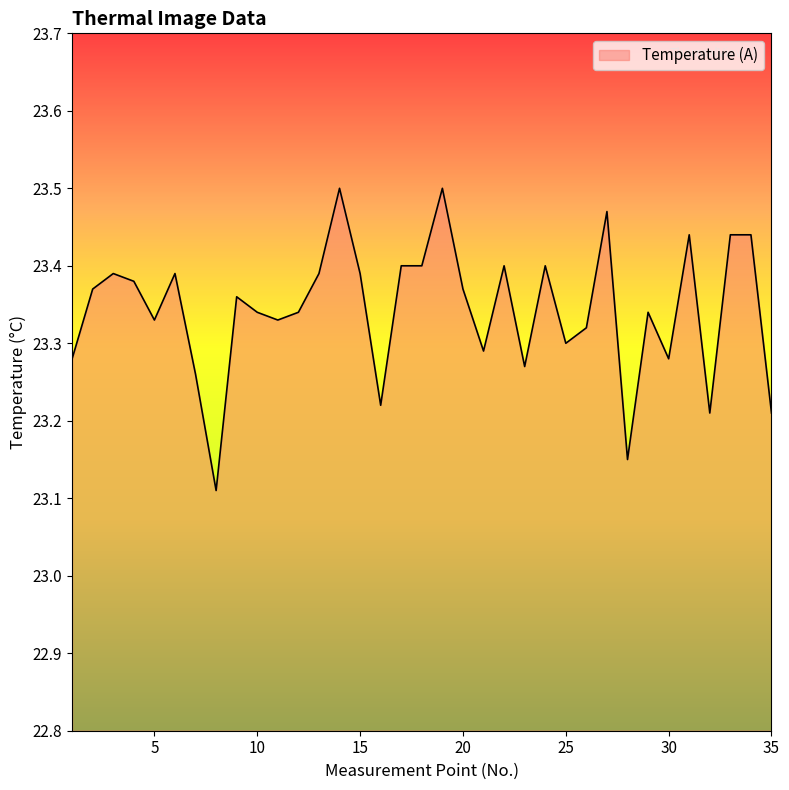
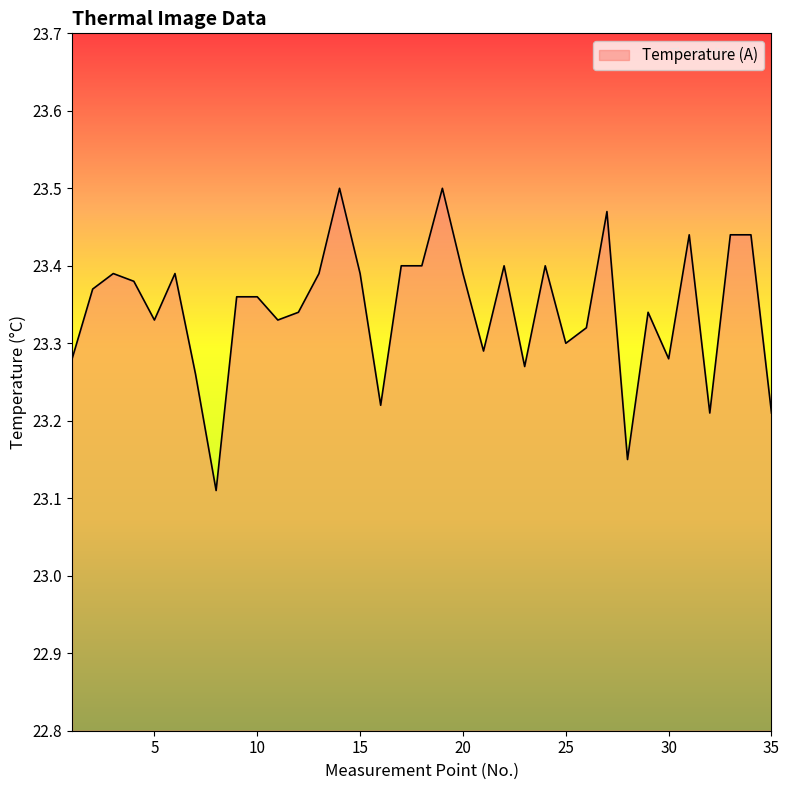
10: 23.34 -> 23.36
20: 23.37 -> 23.39
